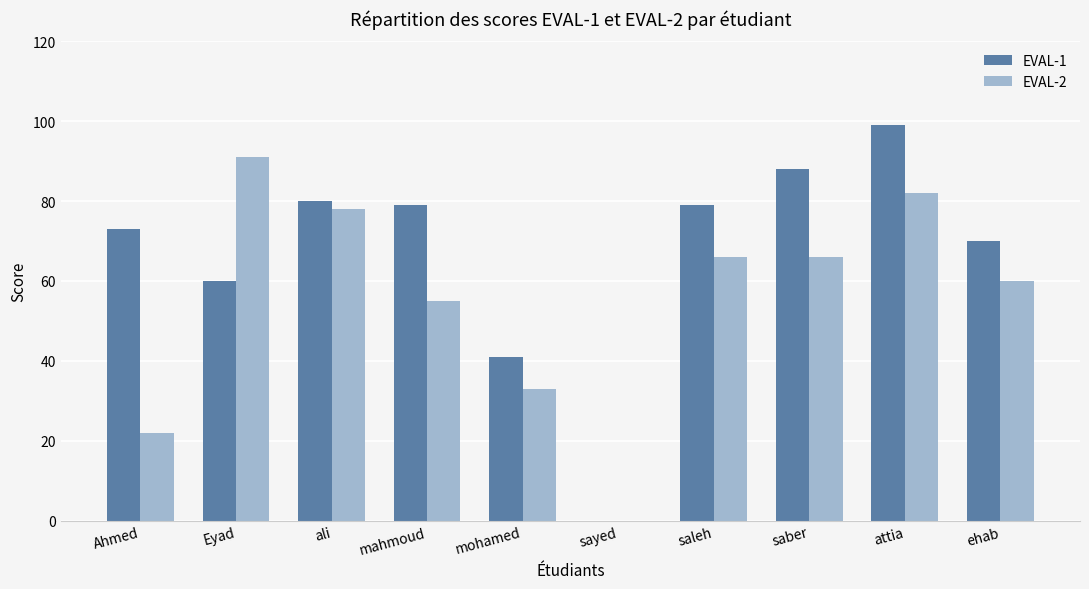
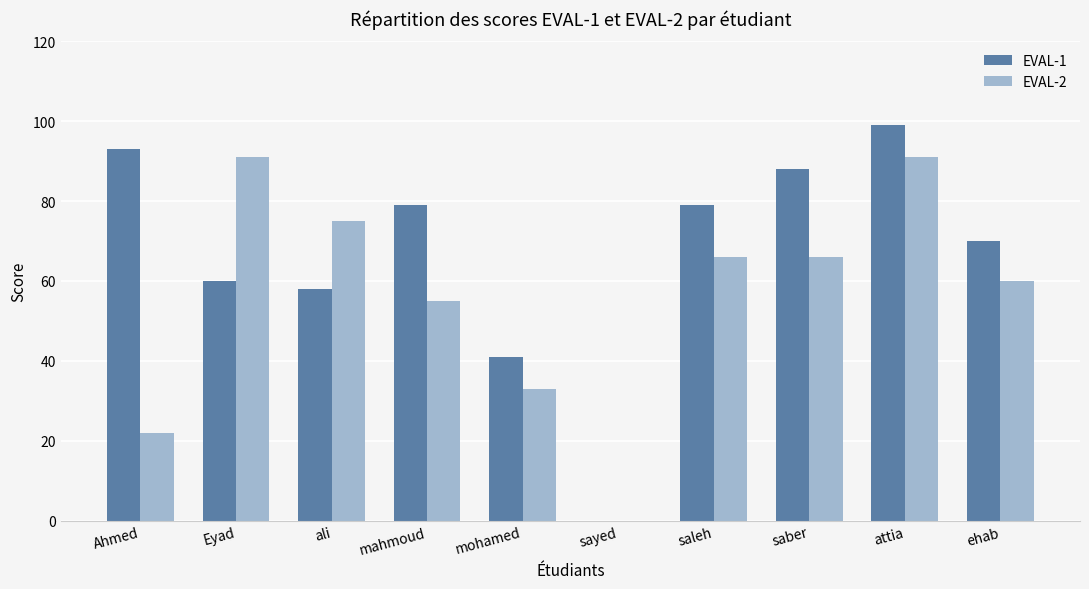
EVAL-1, Ahmed: 73 -> 93
EVAL-1, ali: 80 -> 58
EVAL-2, ali: 78 -> 75
EVAL-2, attia: 82 -> 91
